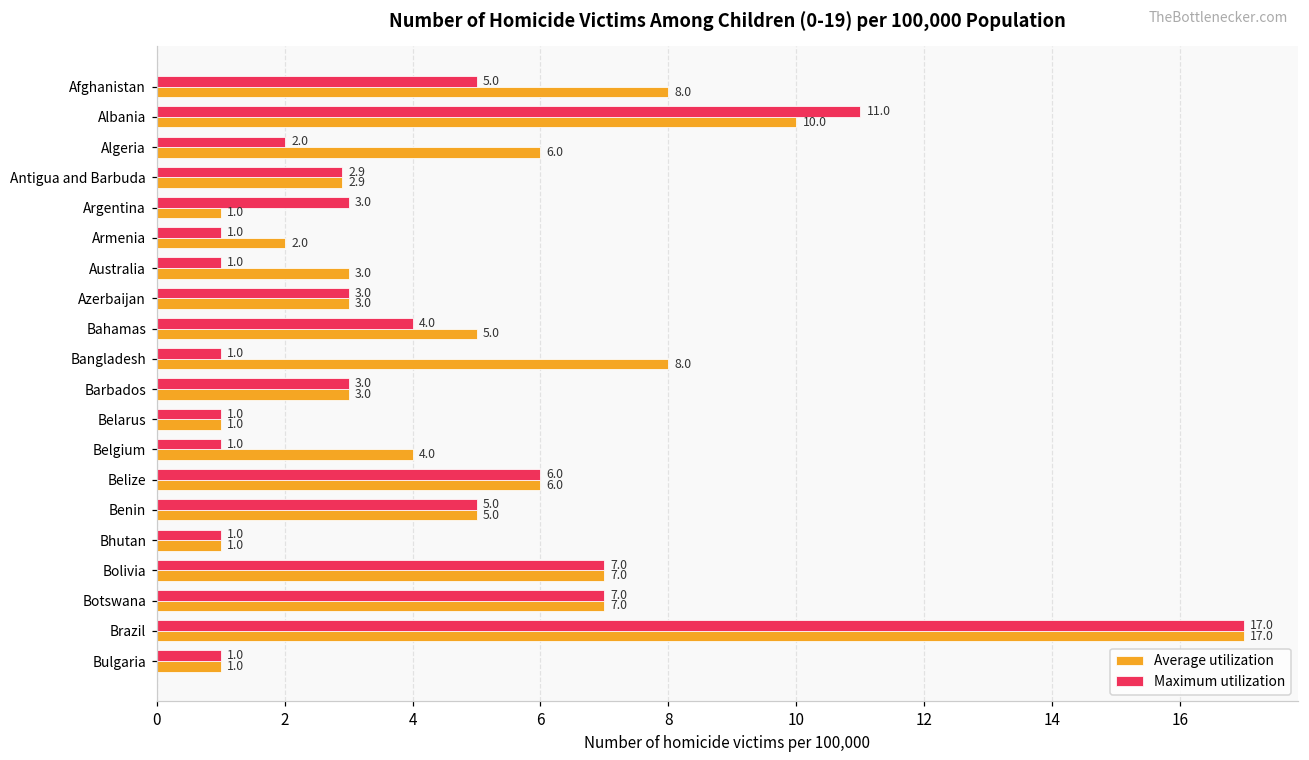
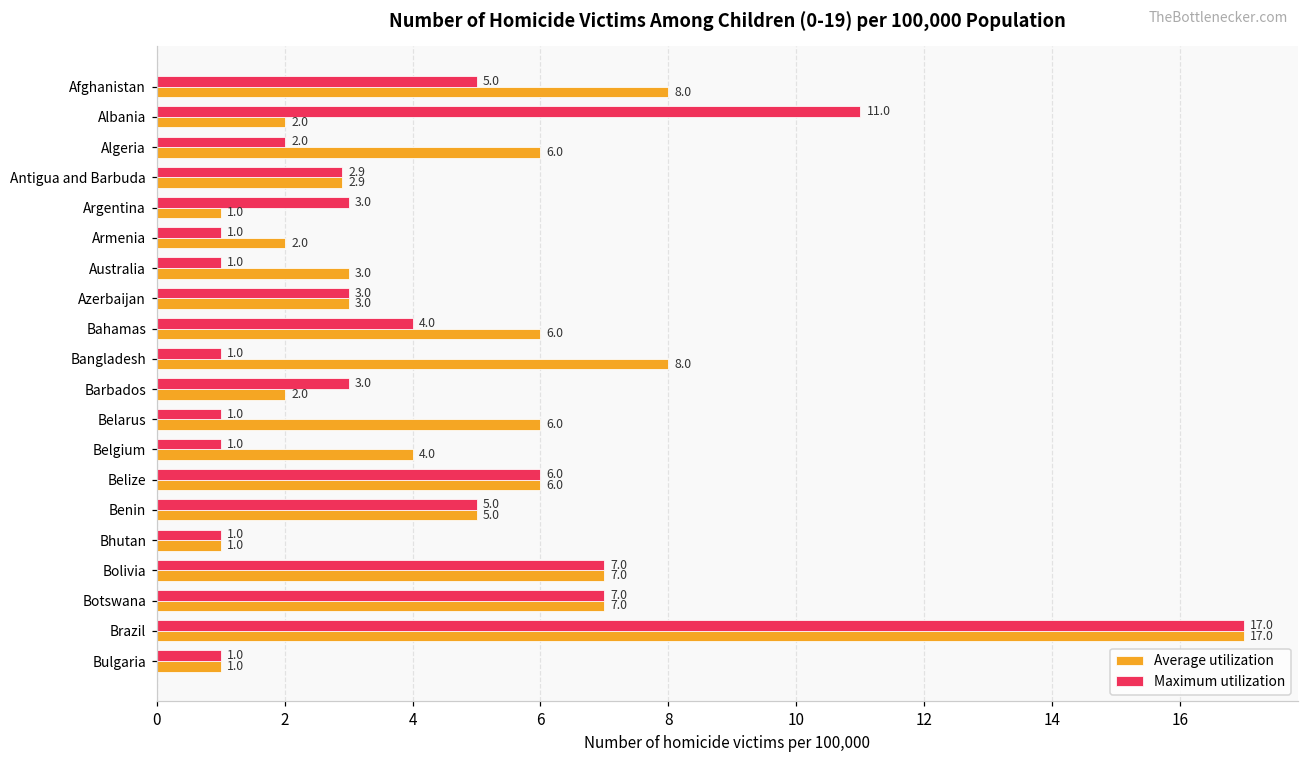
Average utilization, Albania: 10.0 -> 2.0
Average utilization, Bahamas: 5.0 -> 6.0
Average utilization, Barbados: 3.0 -> 2.0
Average utilization, Belarus: 1.0 -> 6.0
